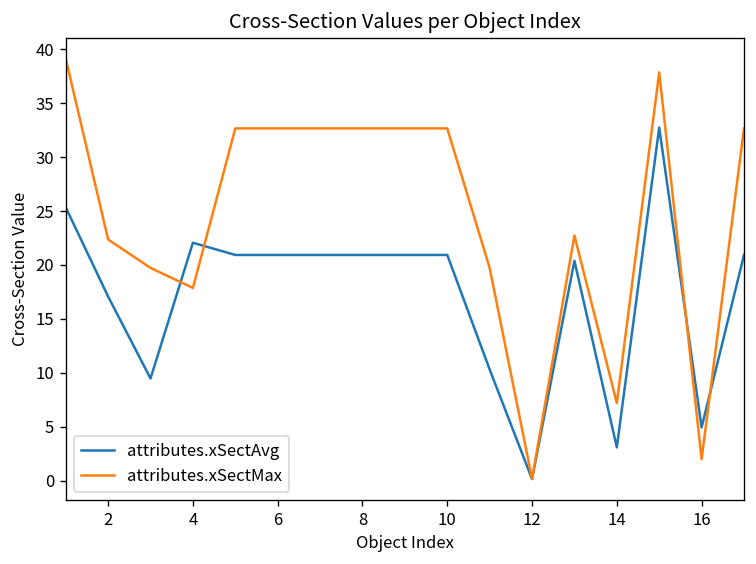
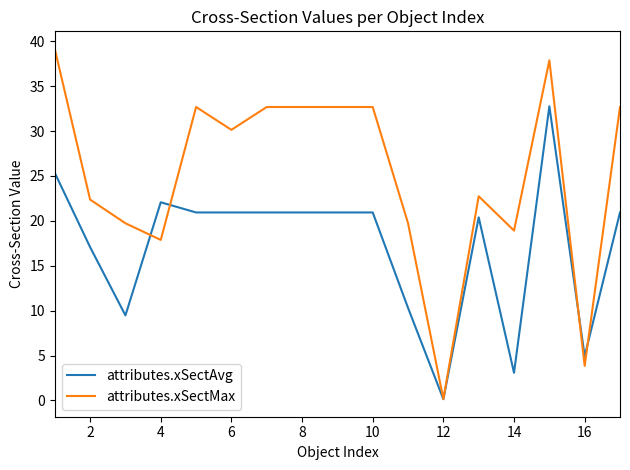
attributes.xSectMax, 6: 33 -> 30
attributes.xSectMax, 14: 7 -> 19
attributes.xSectMax, 16: 2 -> 4
